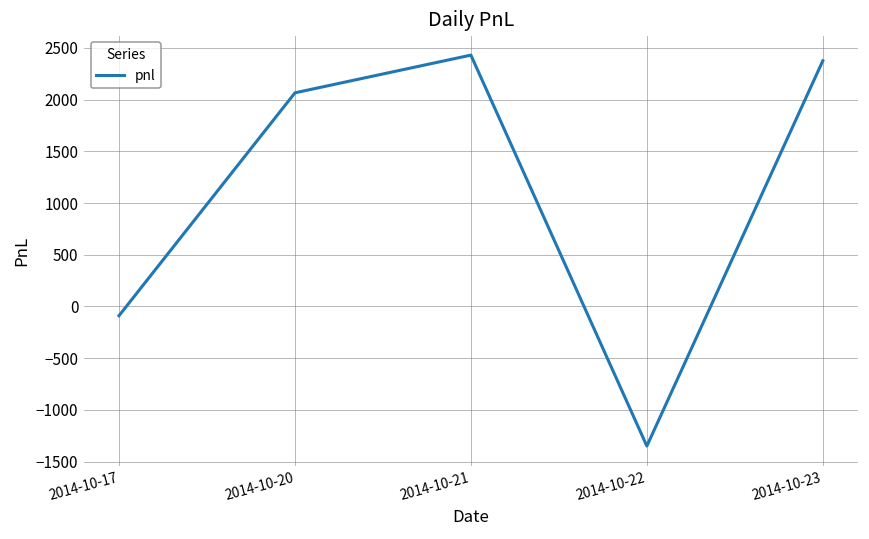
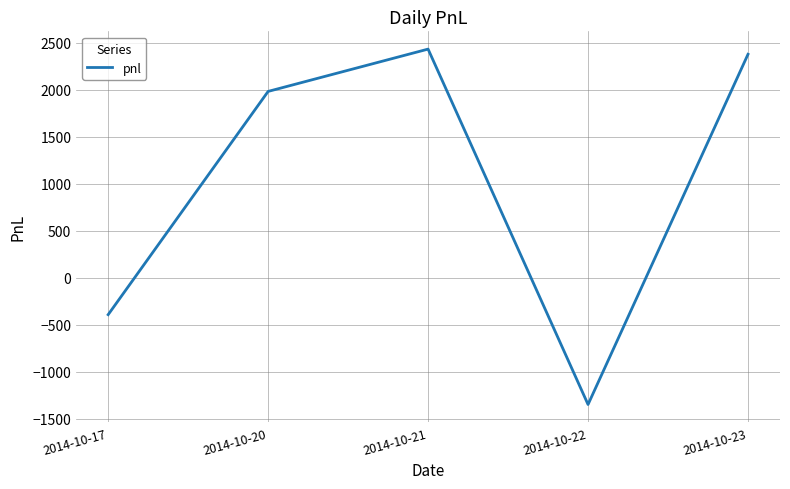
2014-10-17: -100 -> -400
2014-10-20: 2100 -> 2000
